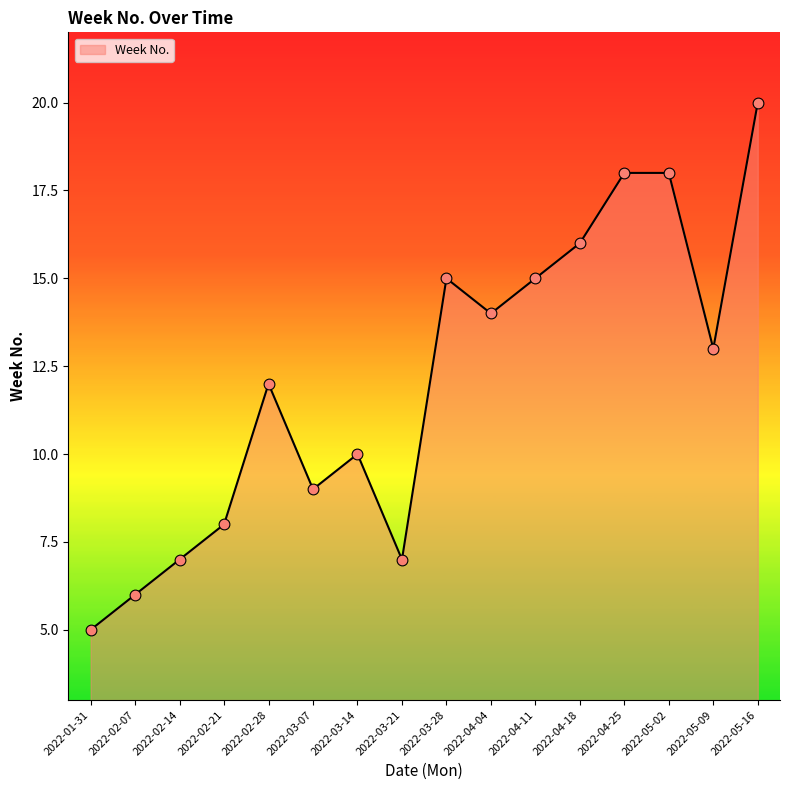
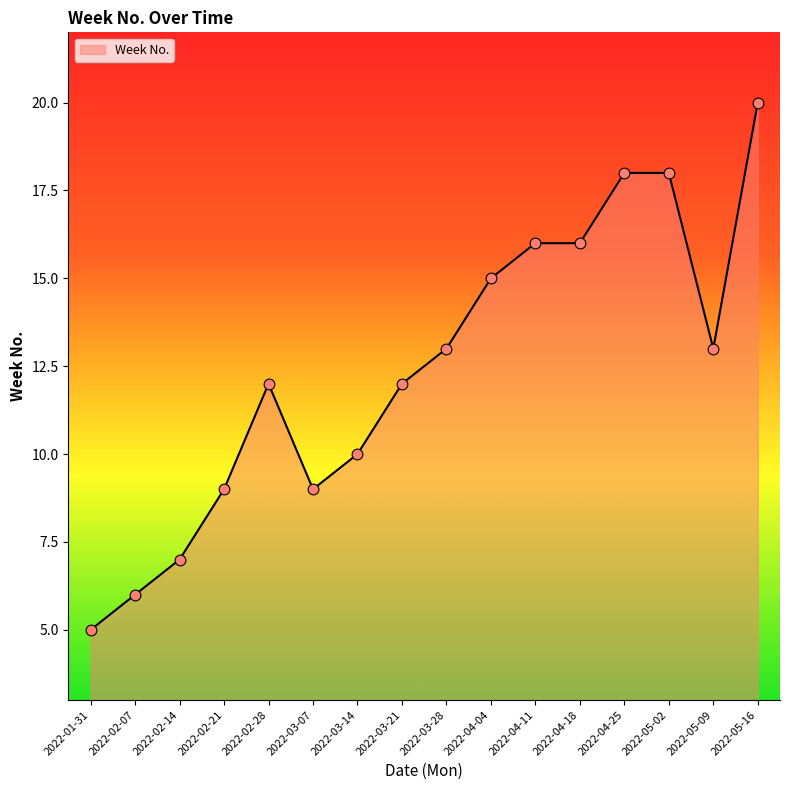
2022-02-21: 8 -> 9
2022-03-21: 7 -> 12
2022-03-28: 15 -> 13
2022-04-04: 14 -> 15
2022-04-11: 15 -> 16
